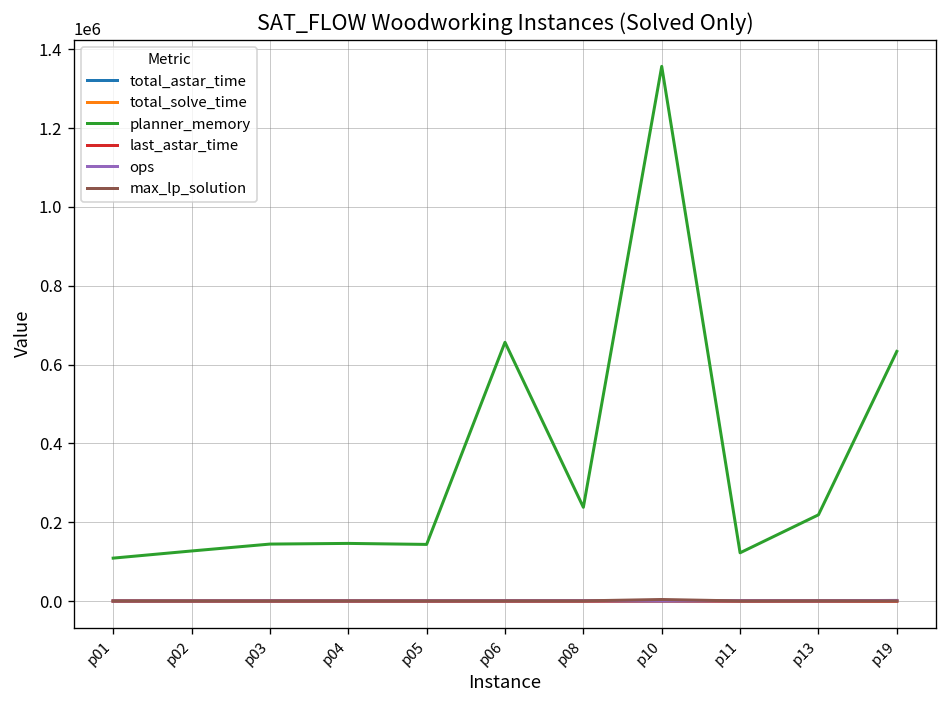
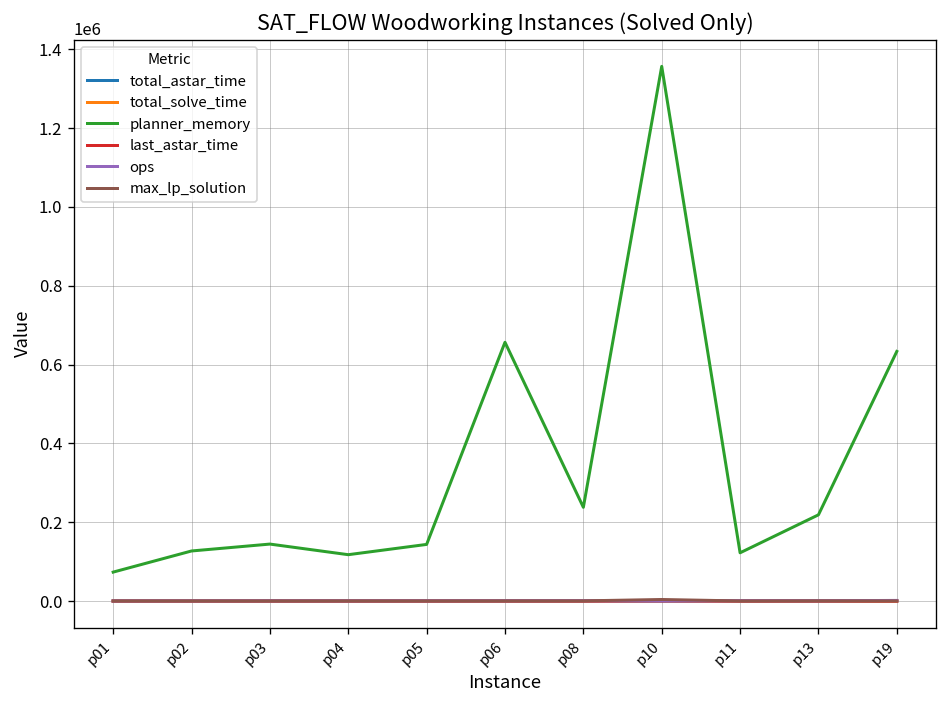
planner_memory, p01: 110000 -> 70000
planner_memory, p04: 150000 -> 120000
